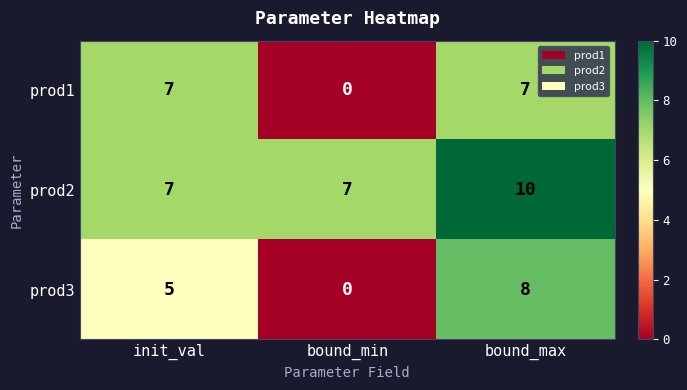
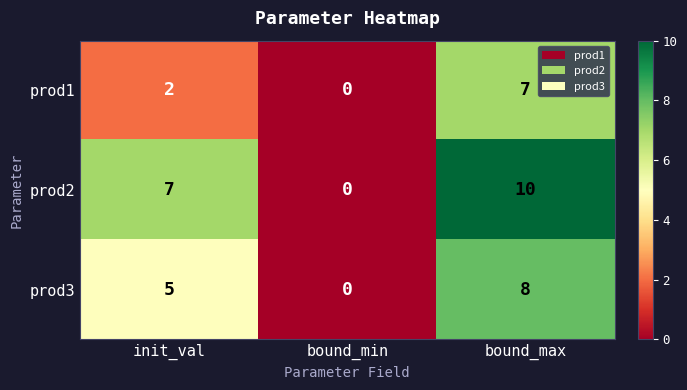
prod1, init_val: 7 -> 2
prod2, bound_min: 7 -> 0
